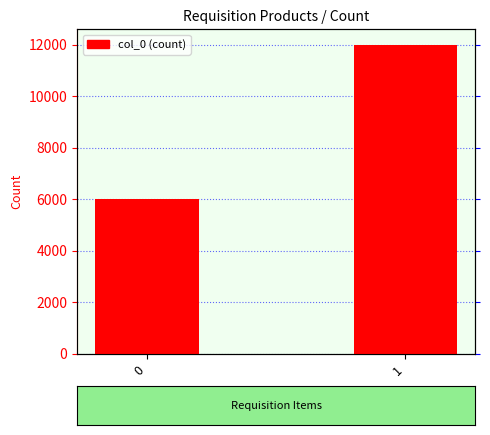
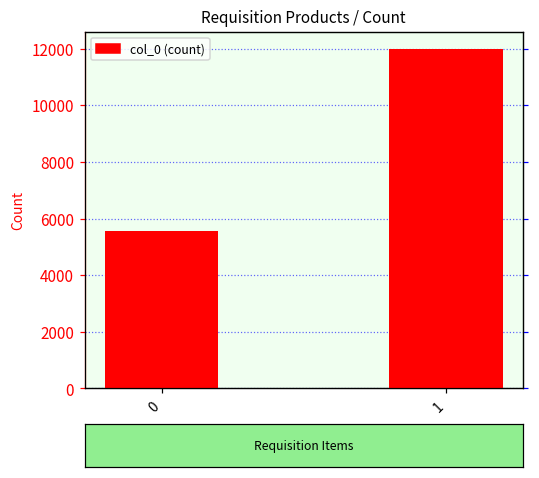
0: 6000 -> 5600
